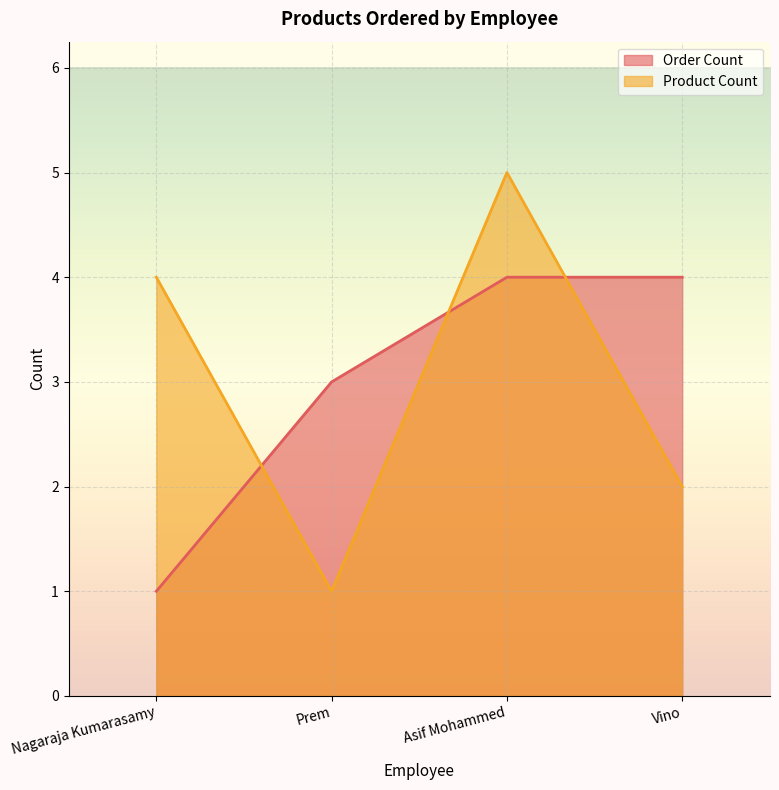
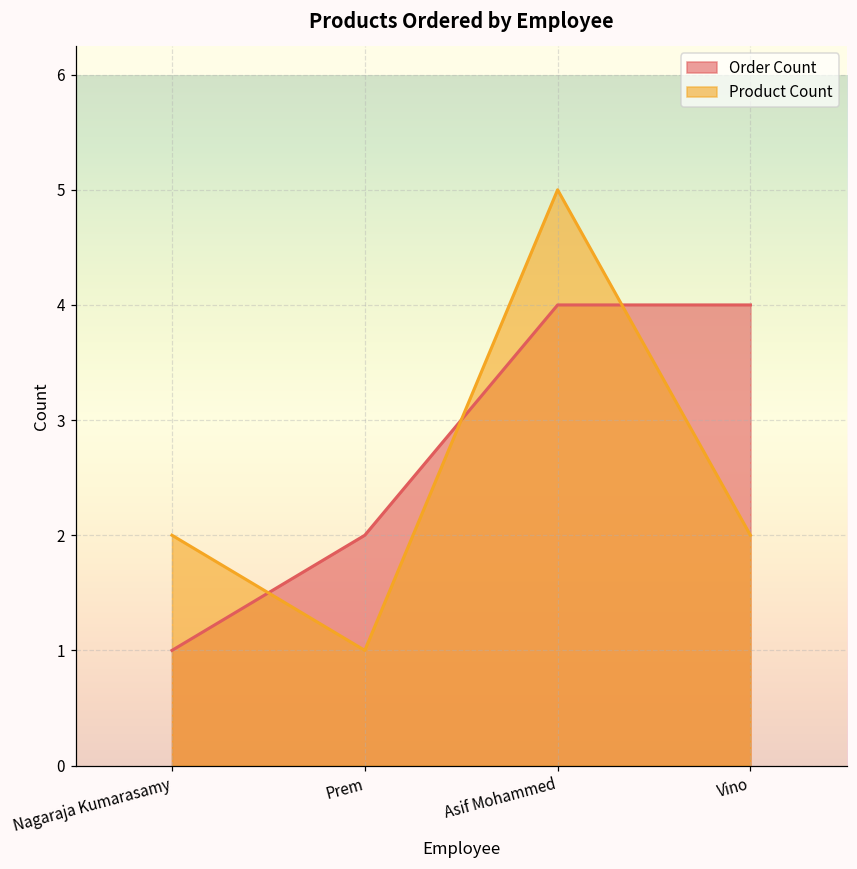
Product Count, Nagaraja Kumarasamy: 4 -> 2
Order Count, Prem: 3 -> 2
